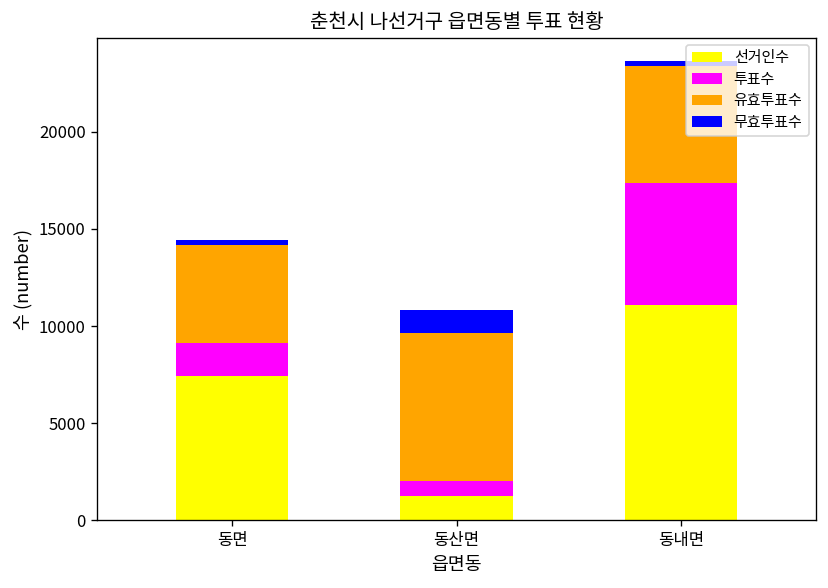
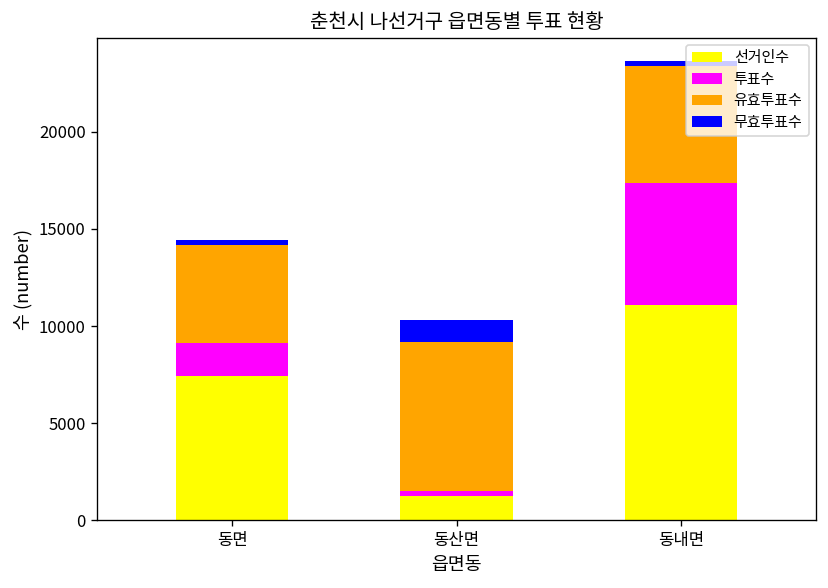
투표수, 동산면: 800 -> 300
